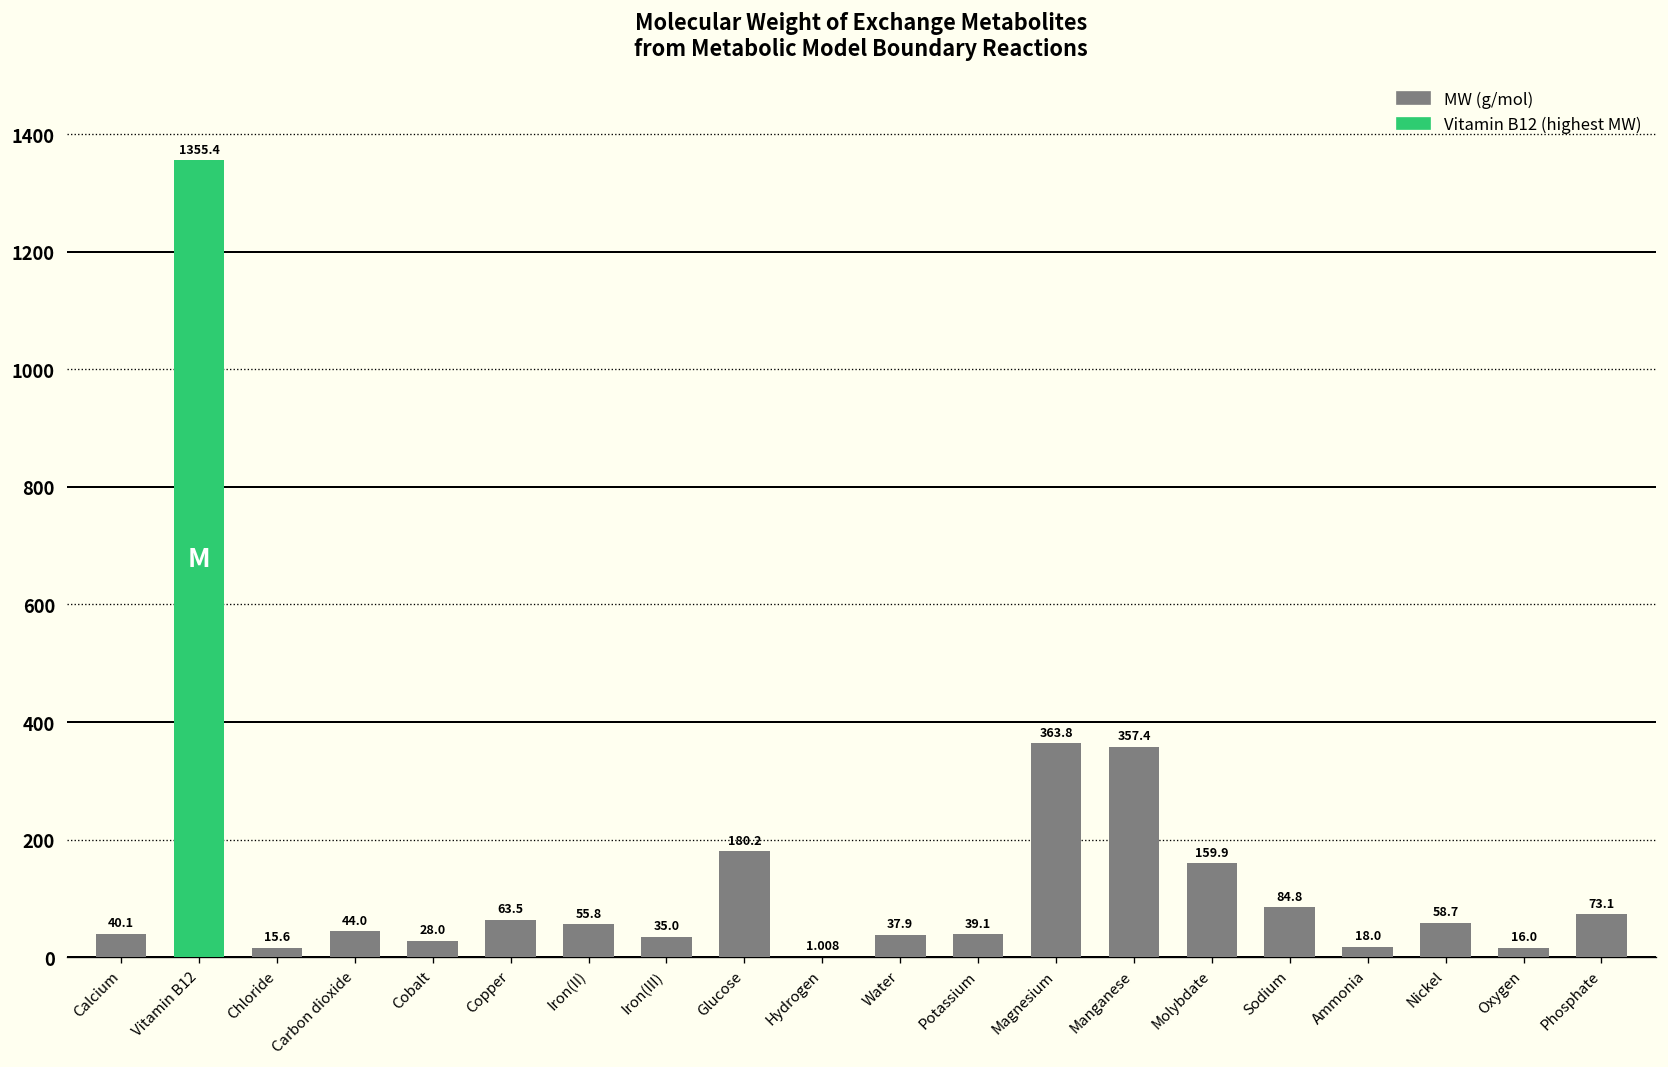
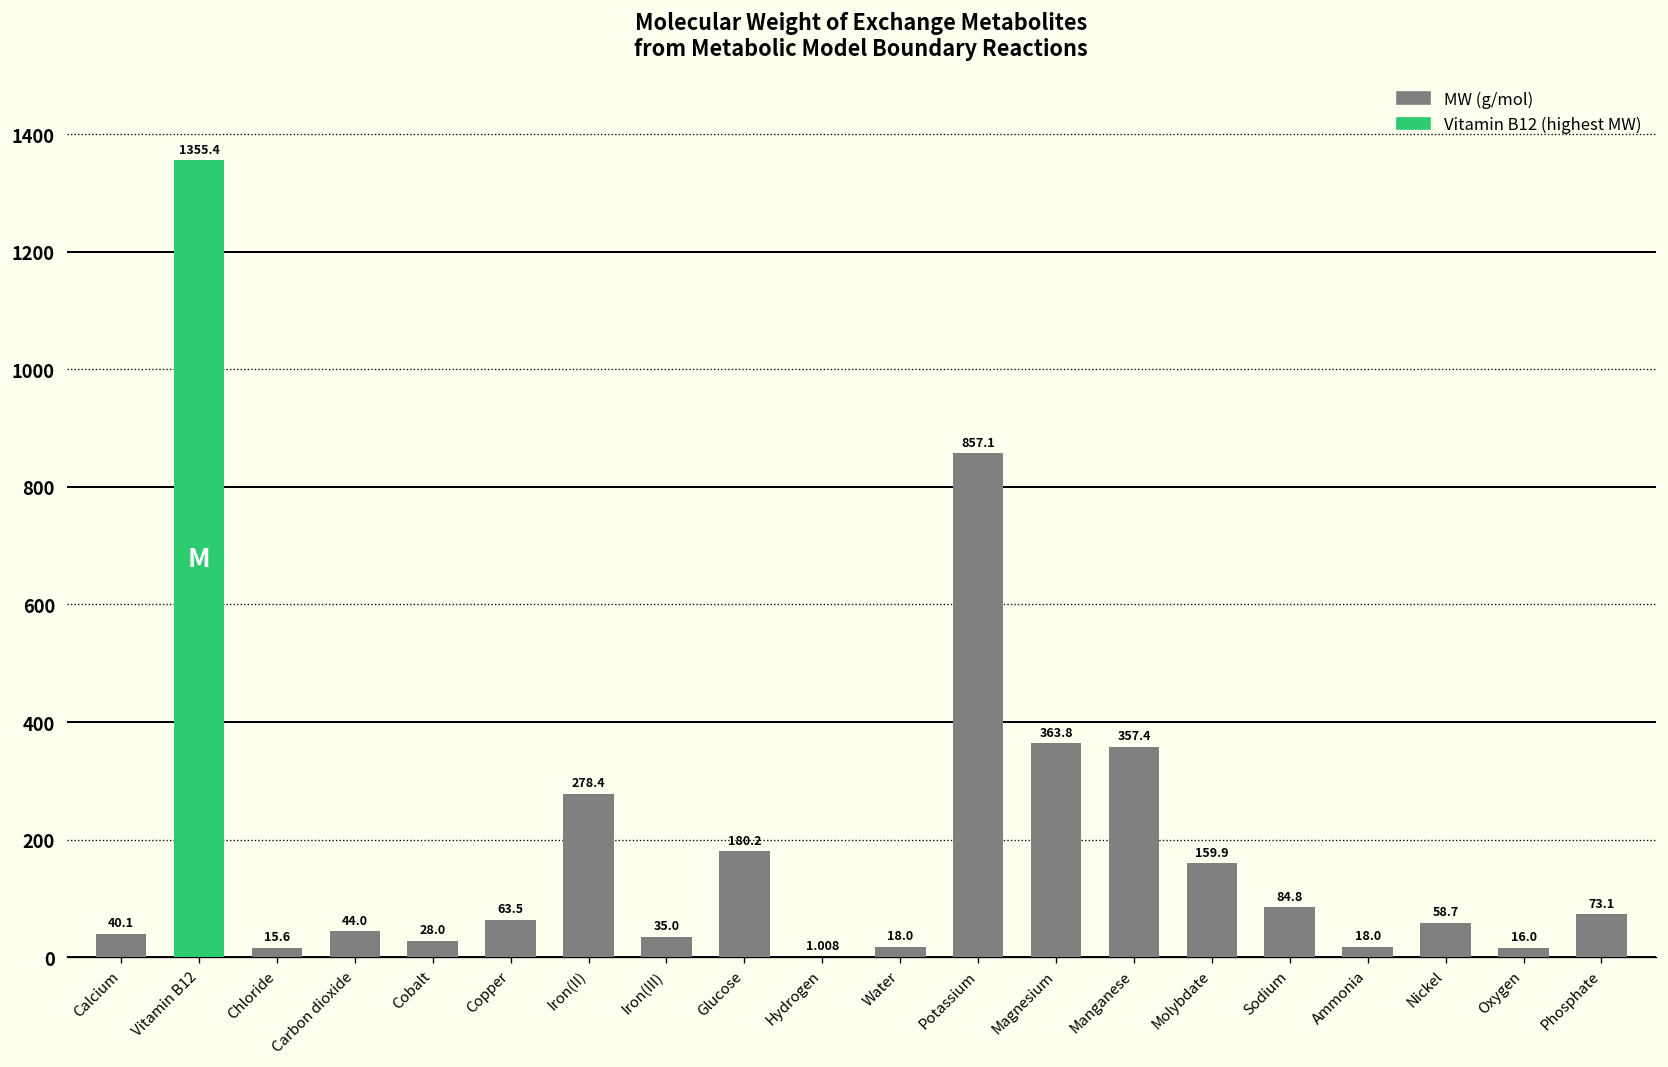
Iron(II): 55.8 -> 278.4
Water: 37.9 -> 18.0
Potassium: 39.1 -> 857.1
